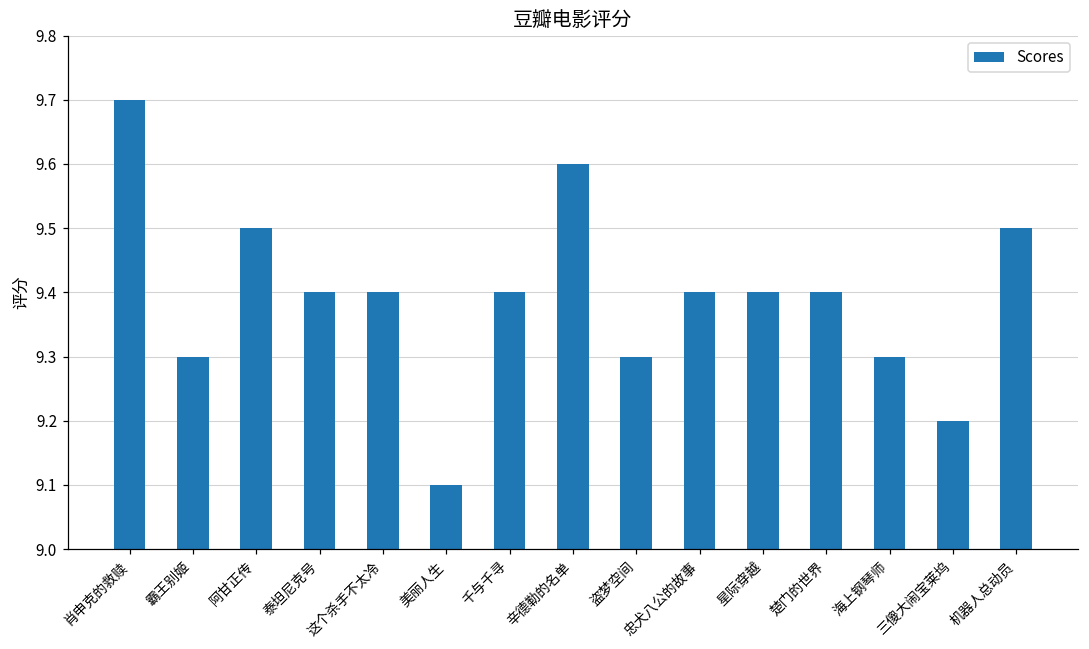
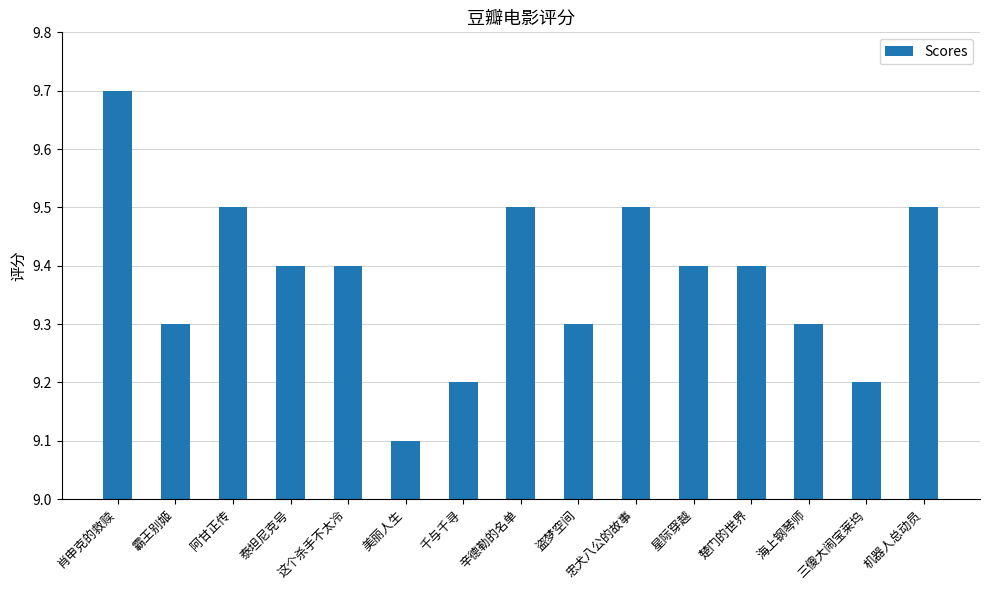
千与千寻: 9.4 -> 9.2
辛德勒的名单: 9.6 -> 9.5
忠犬八公的故事: 9.4 -> 9.5
